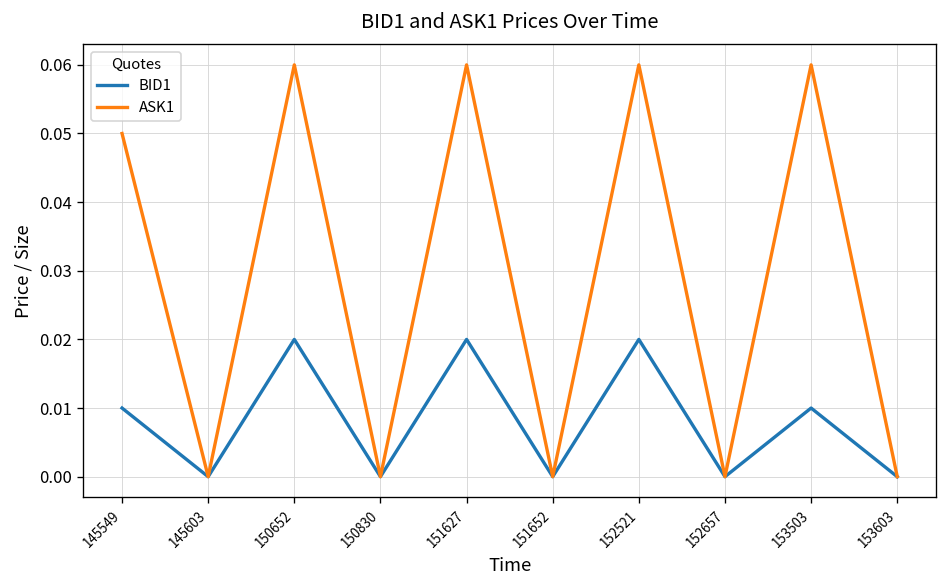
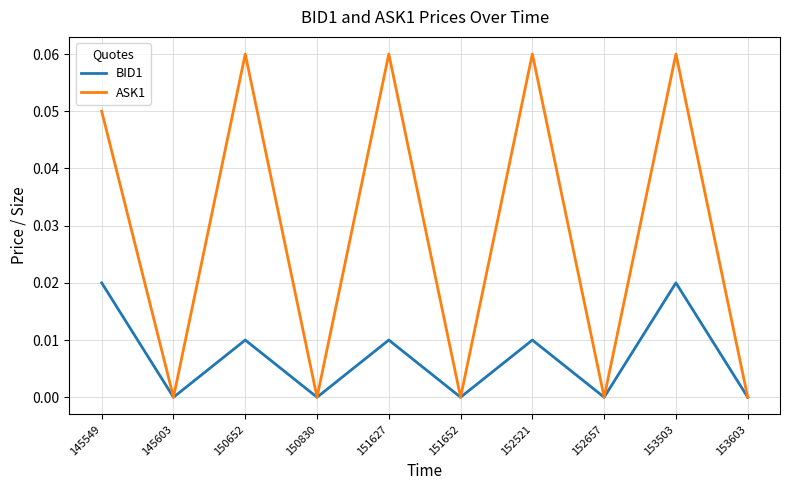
BID1, 145549: 0.01 -> 0.02
BID1, 150652: 0.02 -> 0.01
BID1, 151627: 0.02 -> 0.01
BID1, 152521: 0.02 -> 0.01
BID1, 153503: 0.01 -> 0.02
